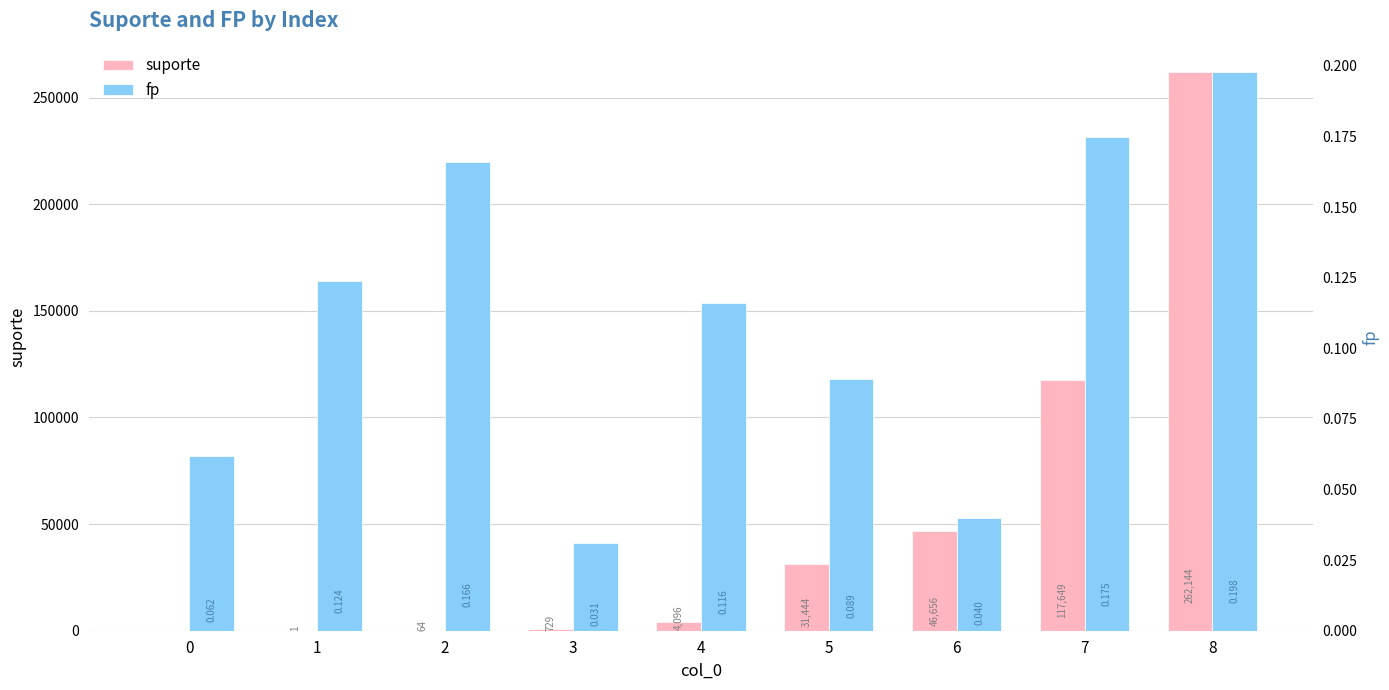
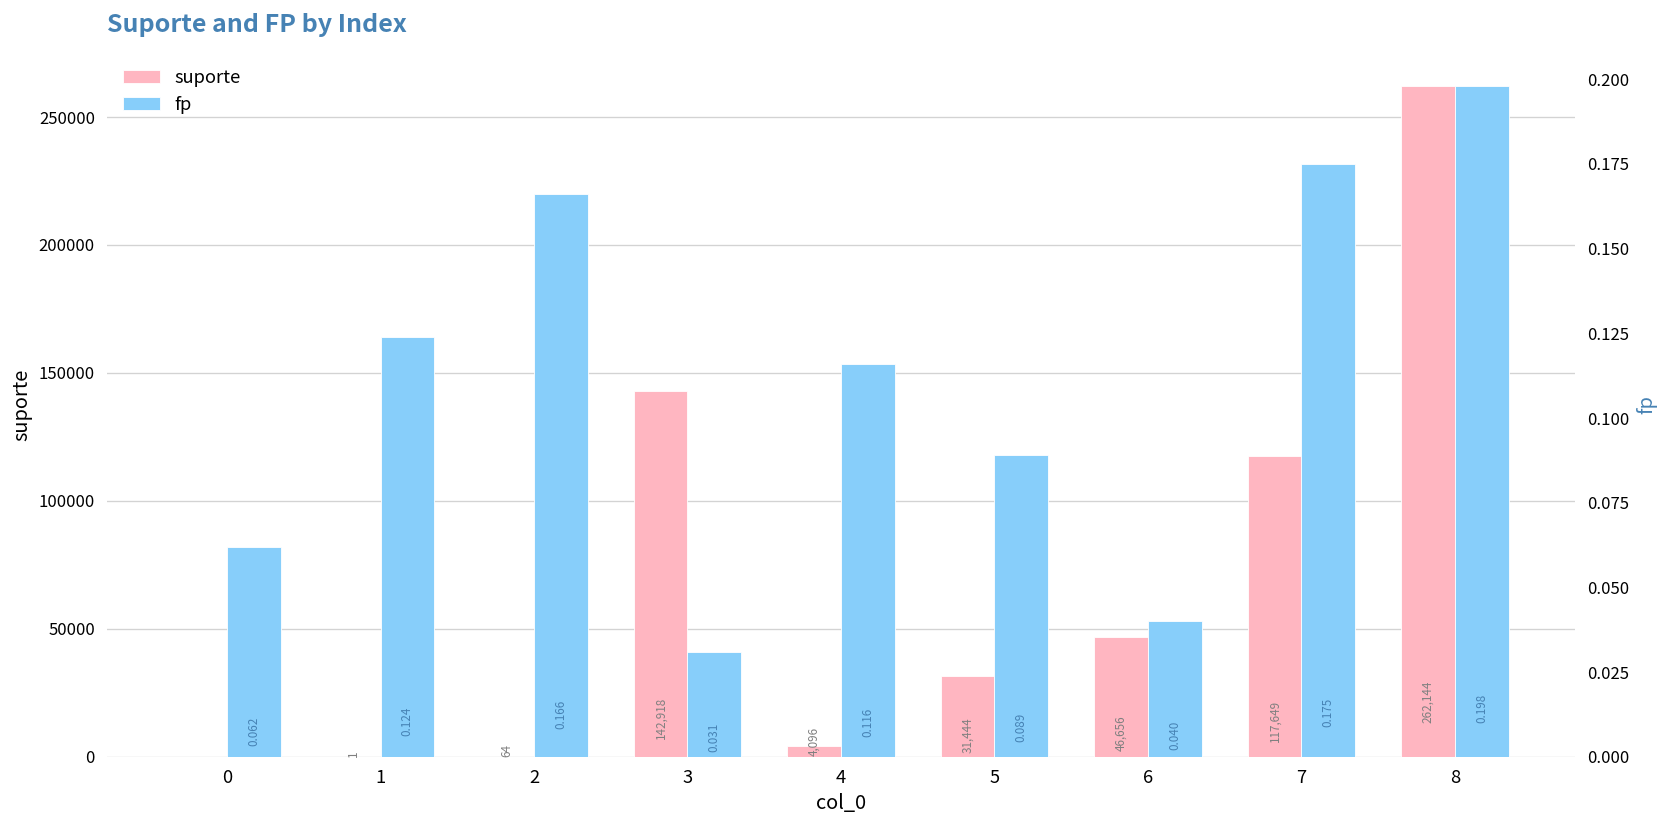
suporte, 3: 729 -> 142,918
